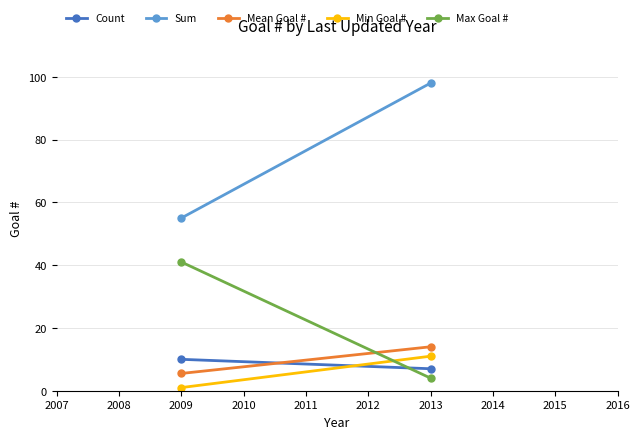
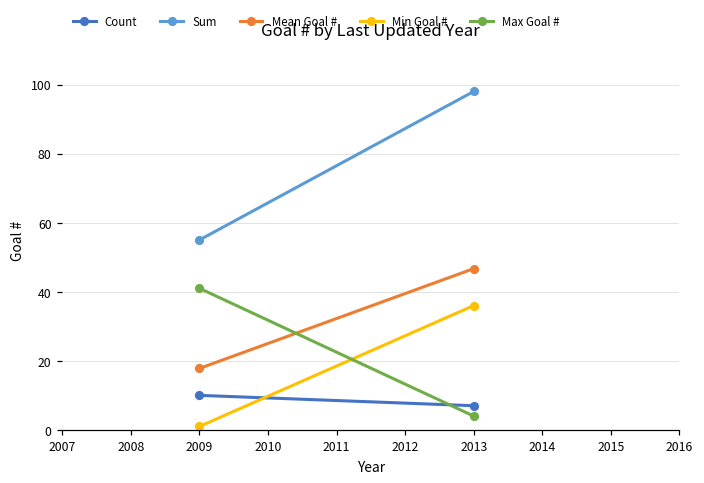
Mean Goal #, 2009: 6 -> 18
Mean Goal #, 2013: 14 -> 47
Min Goal #, 2013: 11 -> 36
